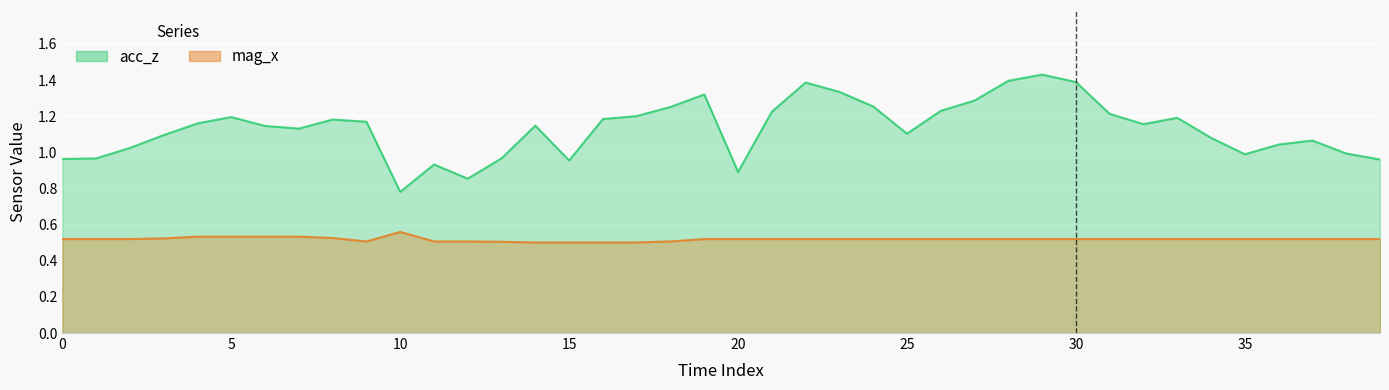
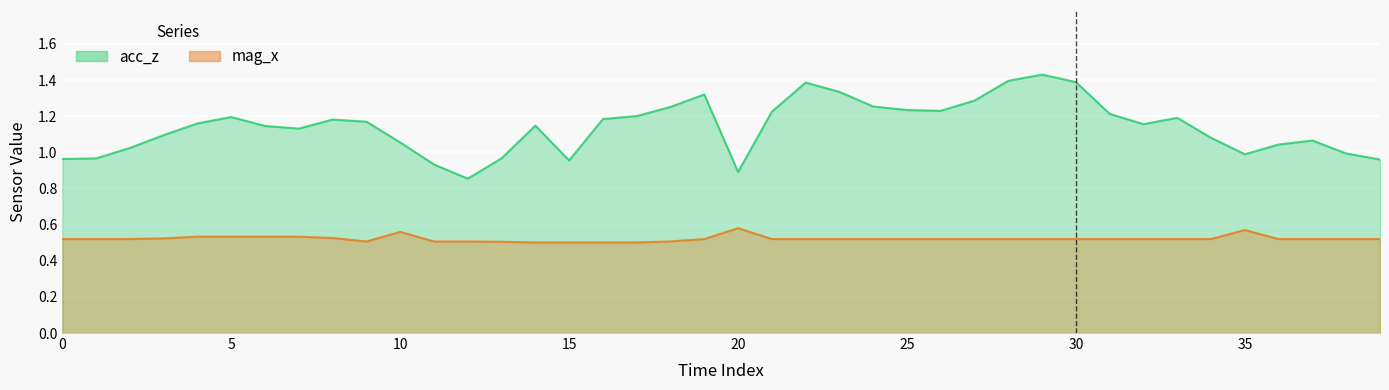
acc_z, 10: 0.78 -> 1.05
mag_x, 20: 0.52 -> 0.58
acc_z, 25: 1.10 -> 1.23
mag_x, 35: 0.52 -> 0.57
